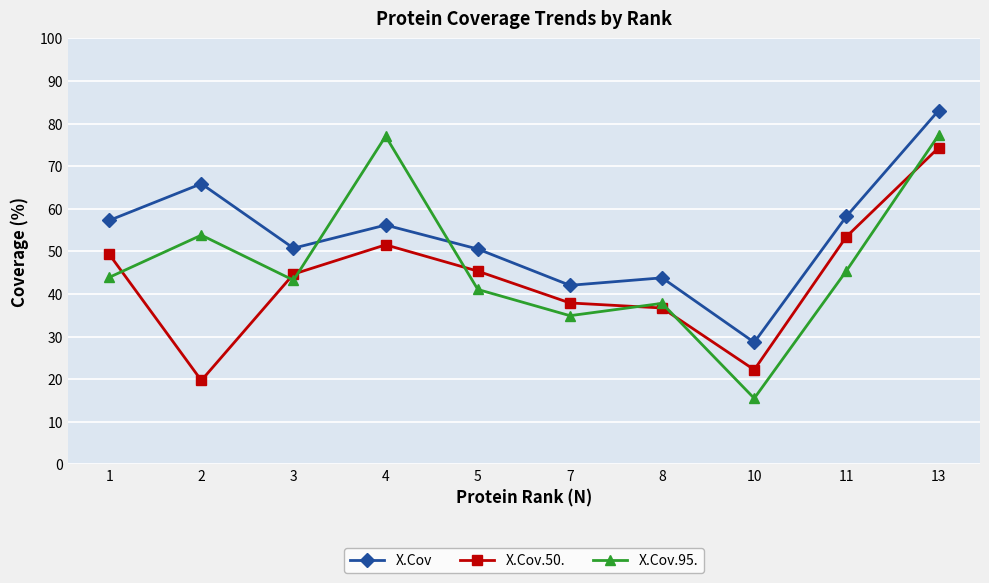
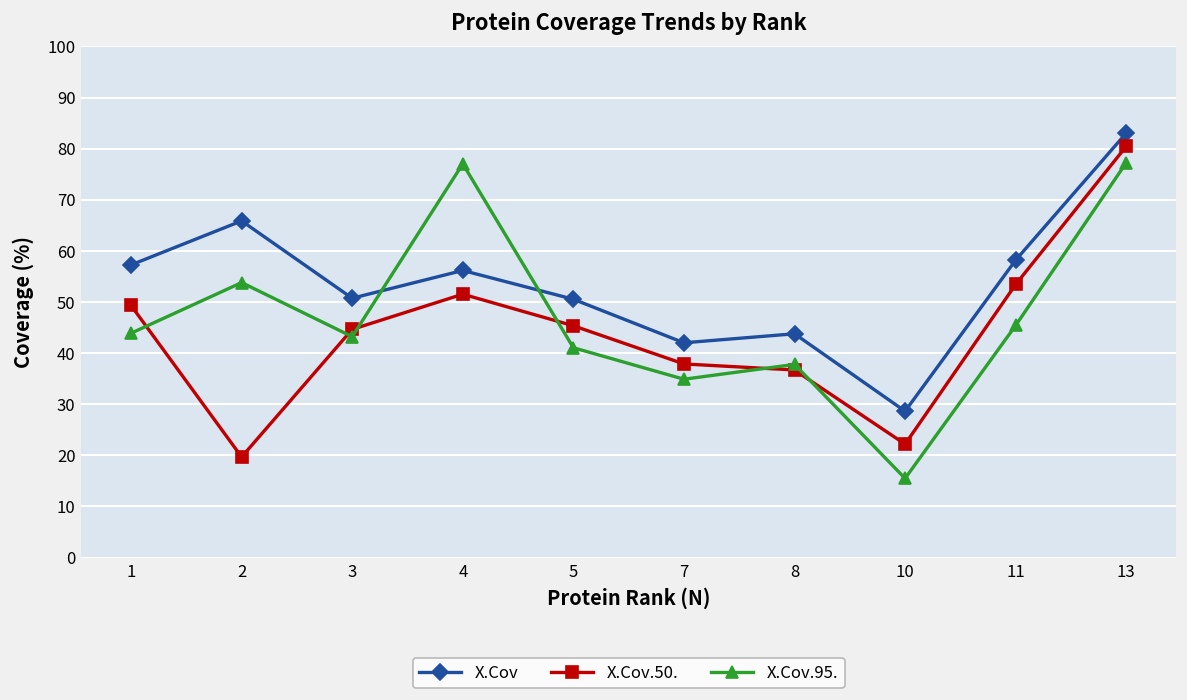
X.Cov.50., 13: 74 -> 80
